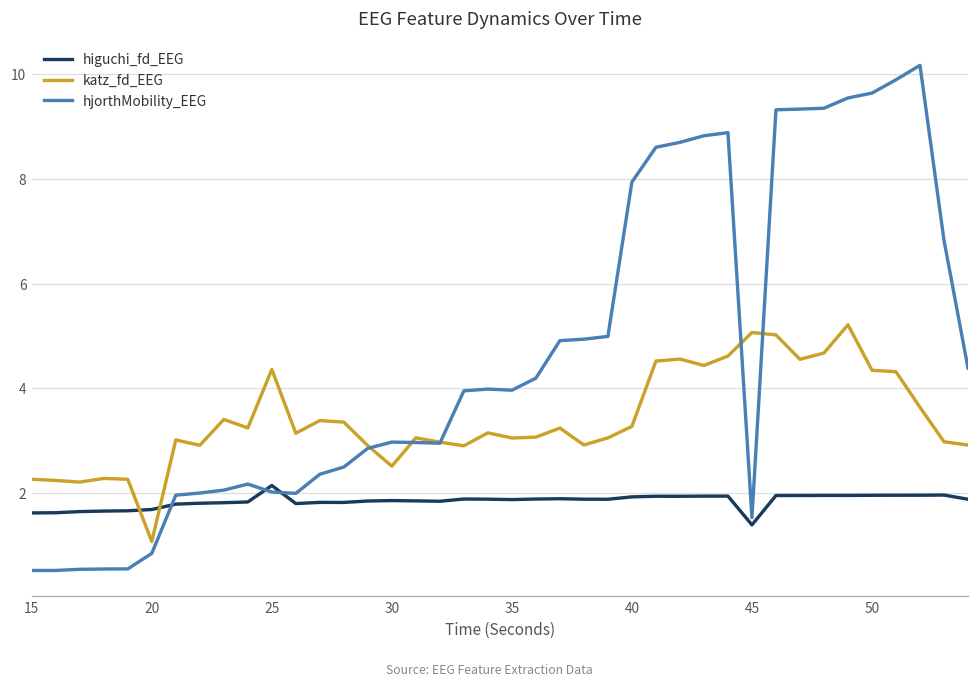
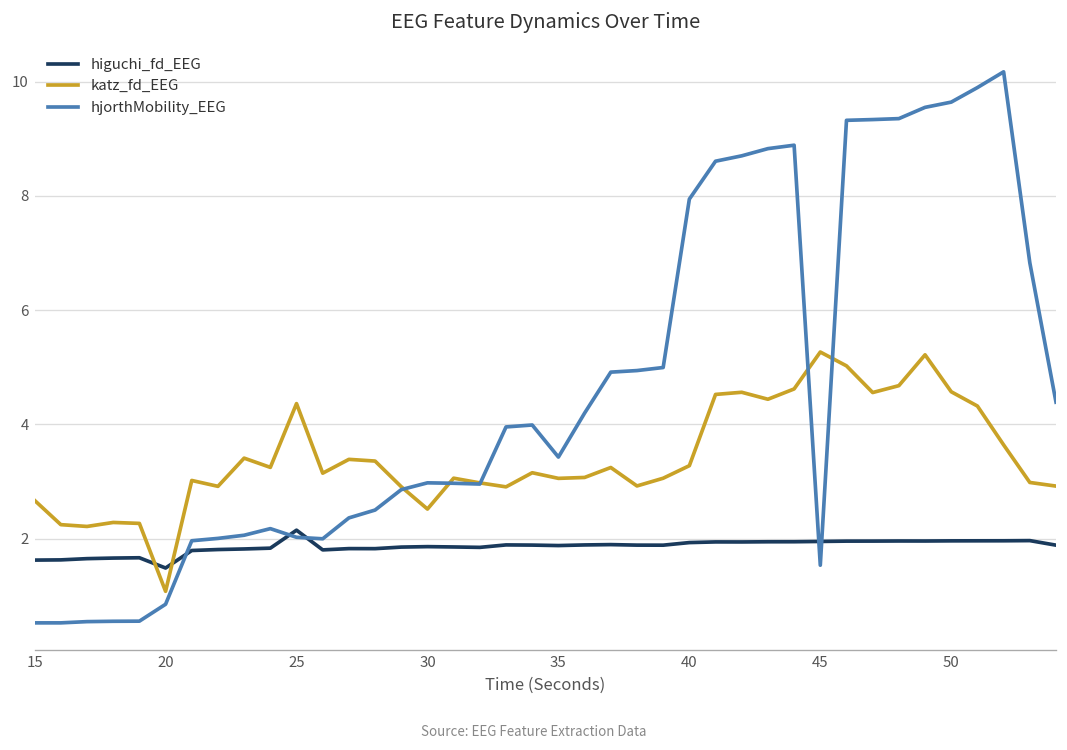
katz_fd_EEG, 15: 2.3 -> 2.7
higuchi_fd_EEG, 20: 1.7 -> 1.5
hjorthMobility_EEG, 35: 4.0 -> 3.4
higuchi_fd_EEG, 45: 1.4 -> 1.9
katz_fd_EEG, 45: 5.1 -> 5.3
katz_fd_EEG, 50: 4.3 -> 4.6
